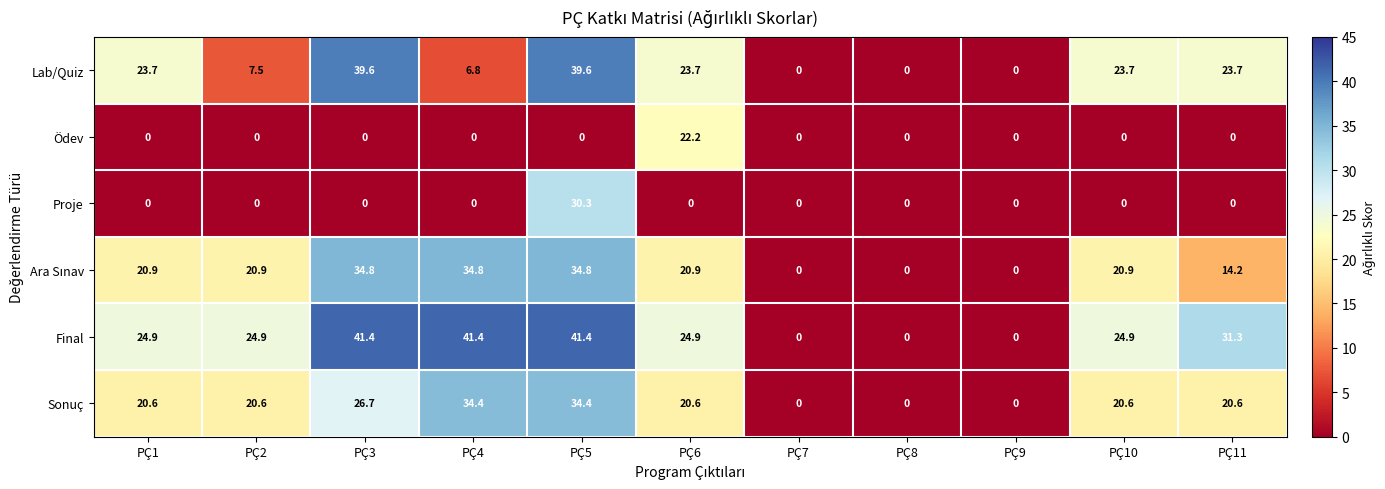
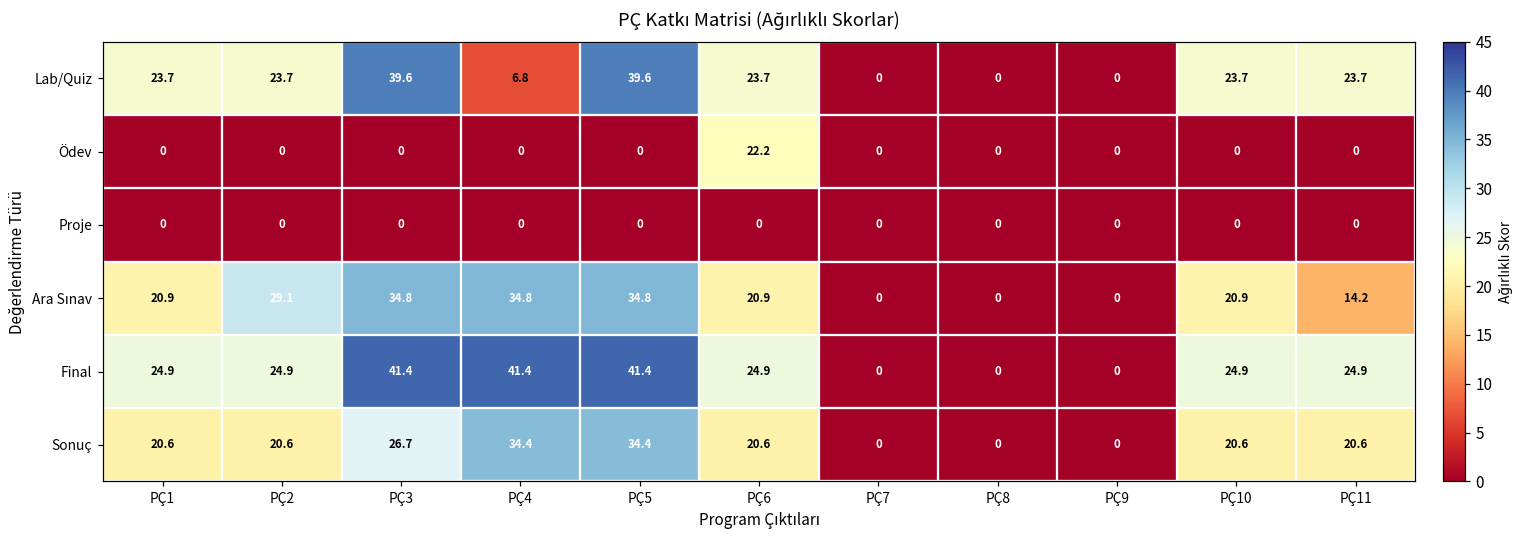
Lab/Quiz, PÇ2: 7.5 -> 23.7
Proje, PÇ5: 30.3 -> 0
Ara Sınav, PÇ2: 20.9 -> 29.1
Final, PÇ11: 31.3 -> 24.9
